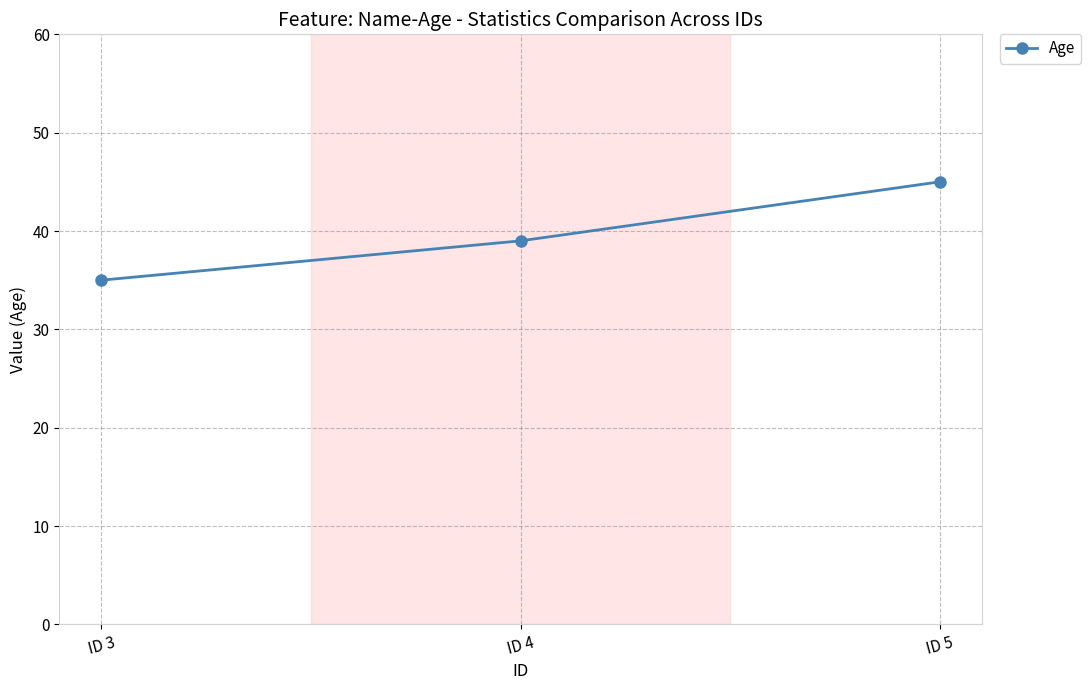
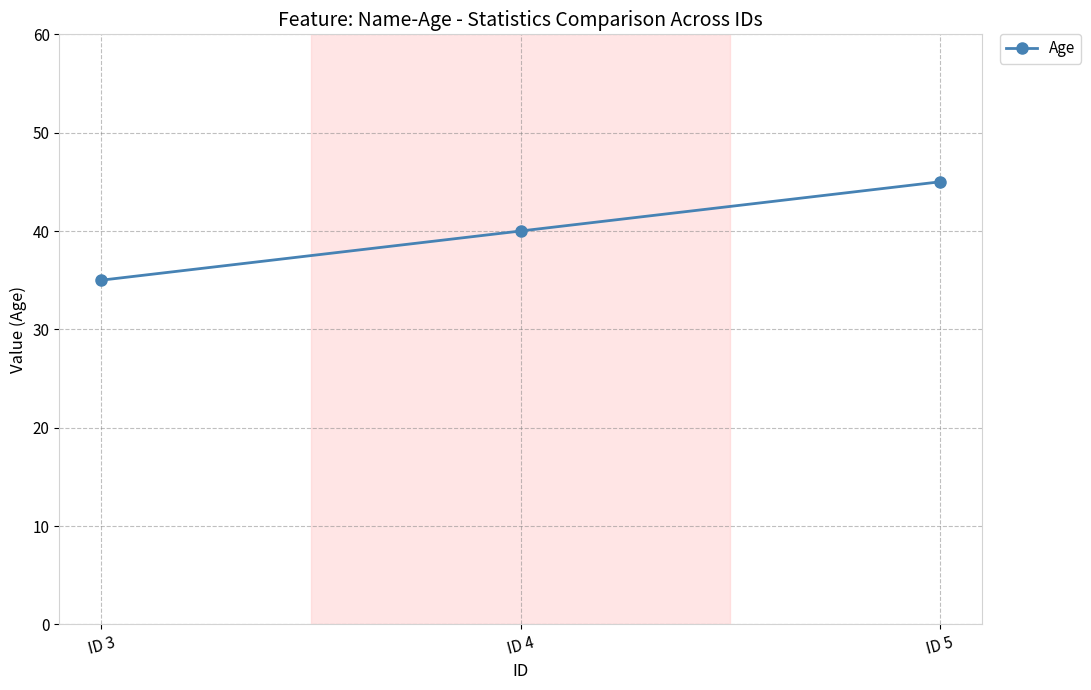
ID 4: 39 -> 40
